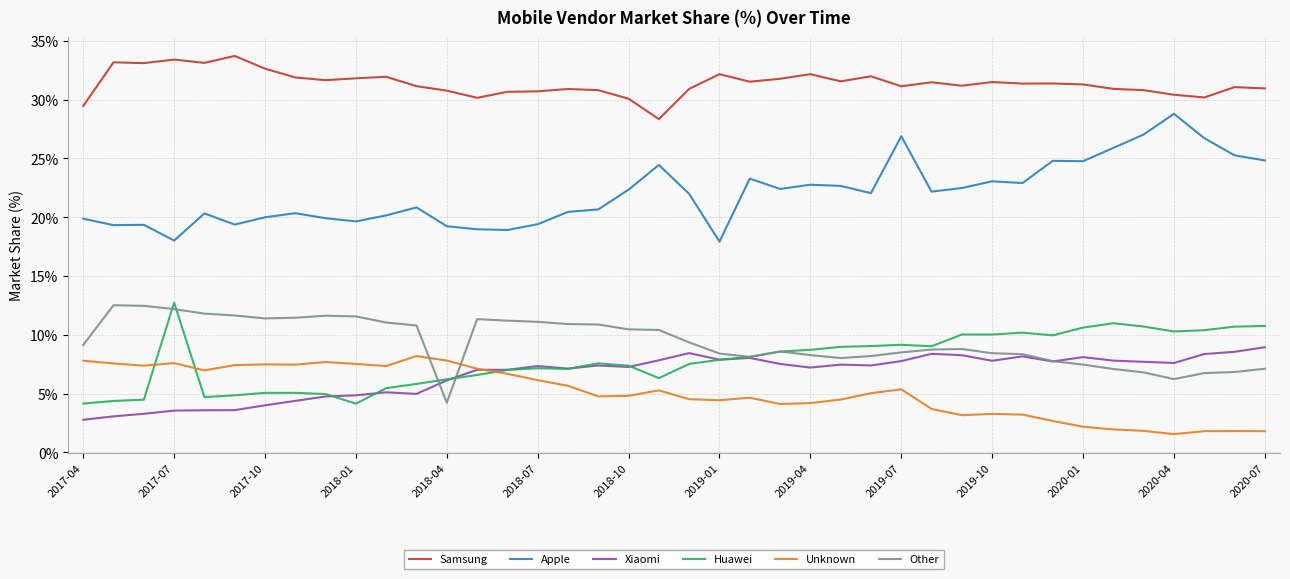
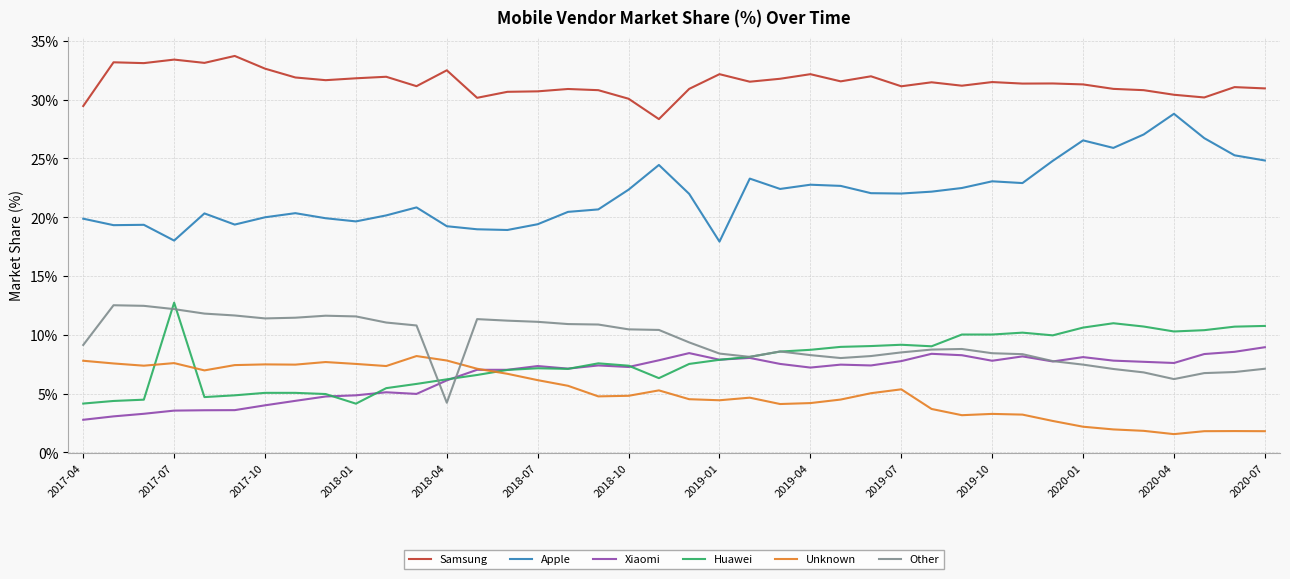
Samsung, 2018-04: 30.8% -> 32.5%
Apple, 2019-07: 26.9% -> 22.0%
Apple, 2020-01: 24.8% -> 26.5%
